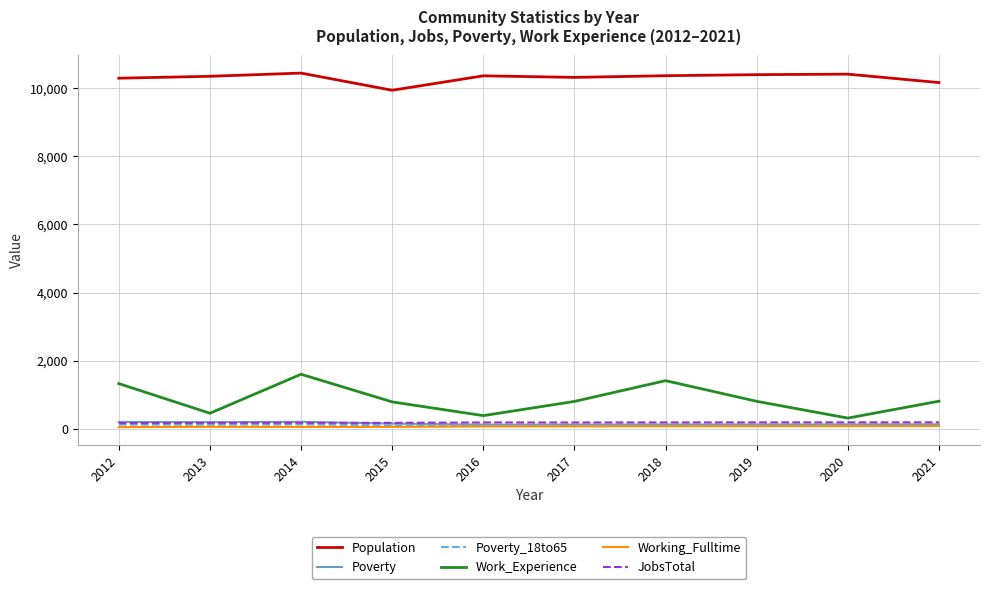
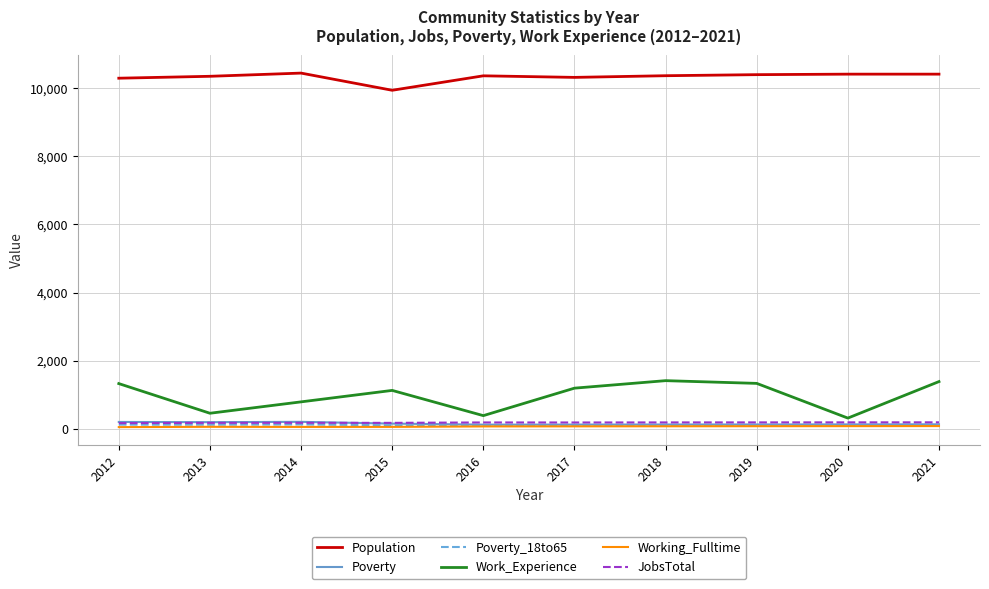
Work_Experience, 2014: 1,600 -> 800
Work_Experience, 2015: 800 -> 1,100
Work_Experience, 2017: 800 -> 1,200
Work_Experience, 2019: 800 -> 1,300
Population, 2021: 10,200 -> 10,400
Work_Experience, 2021: 800 -> 1,400
